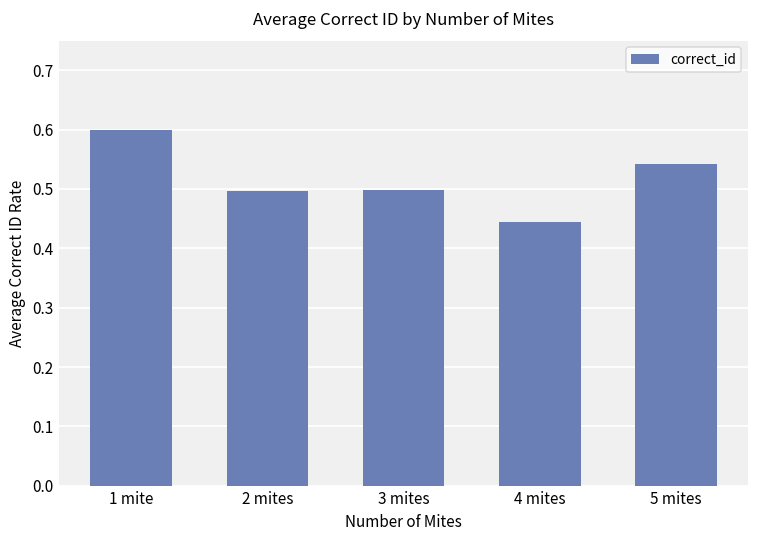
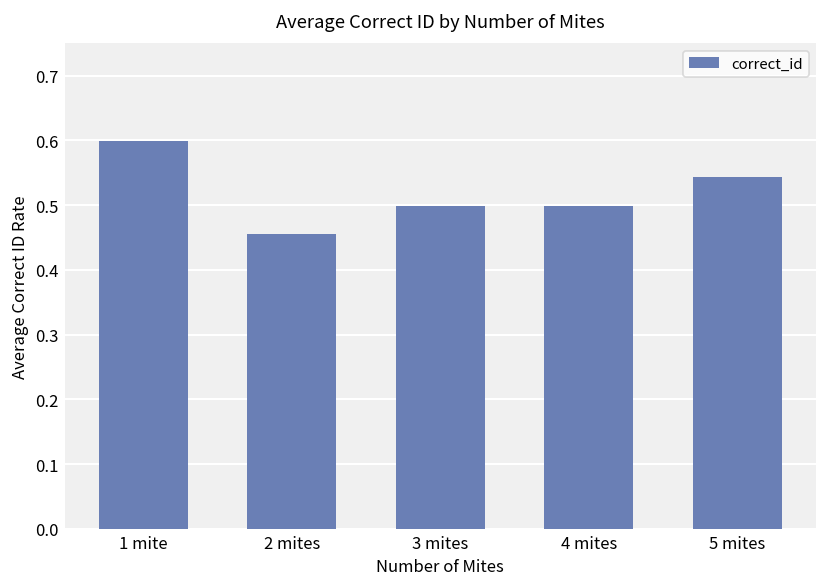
2 mites: 0.50 -> 0.46
4 mites: 0.44 -> 0.50
